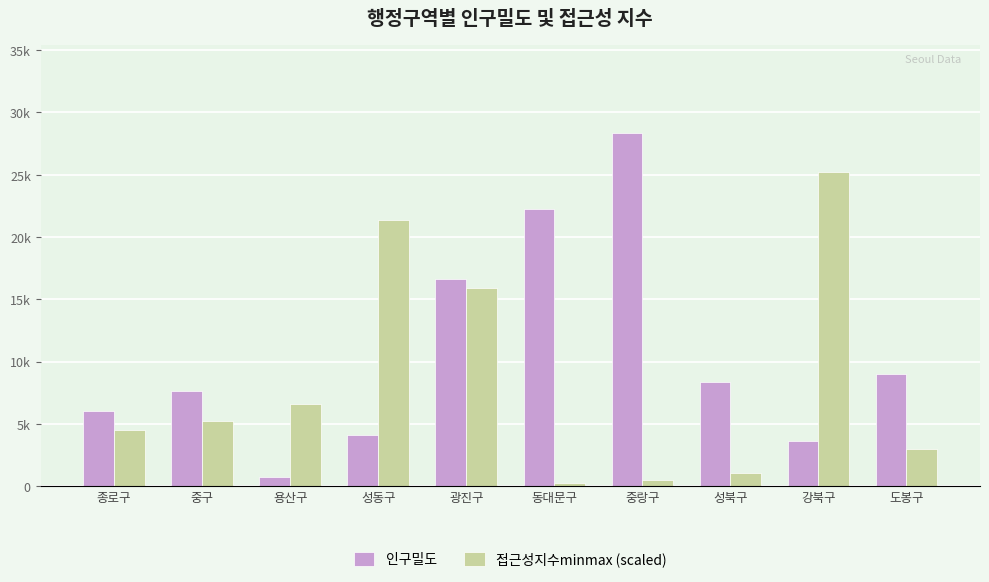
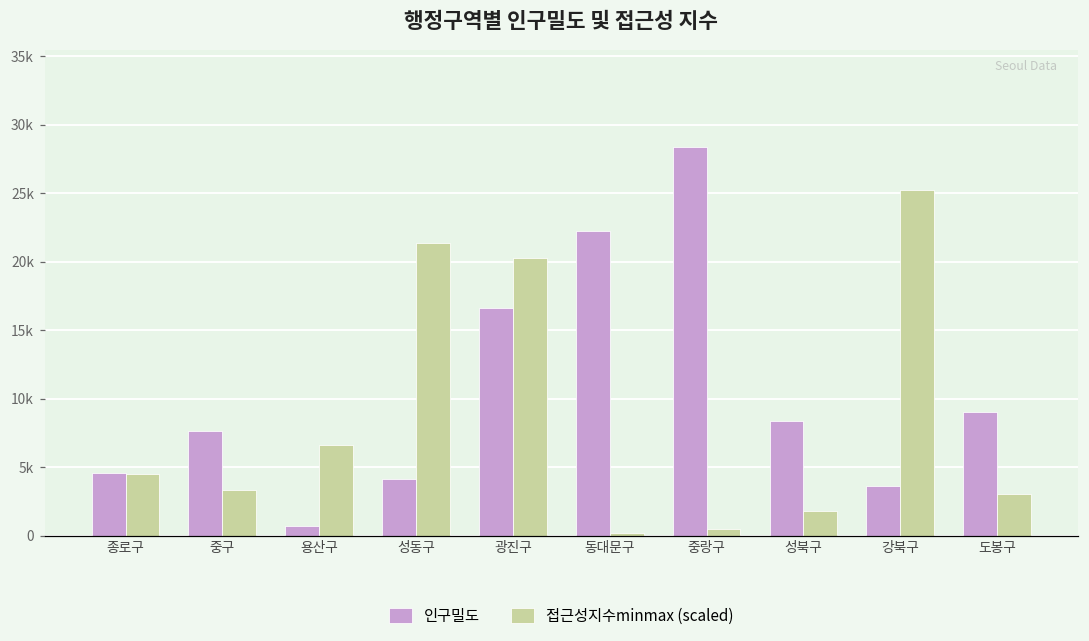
인구밀도, 종로구: 6000 -> 4600
접근성지수minmax (scaled), 중구: 5200 -> 3300
접근성지수minmax (scaled), 광진구: 15900 -> 20200
접근성지수minmax (scaled), 성북구: 1000 -> 1800
